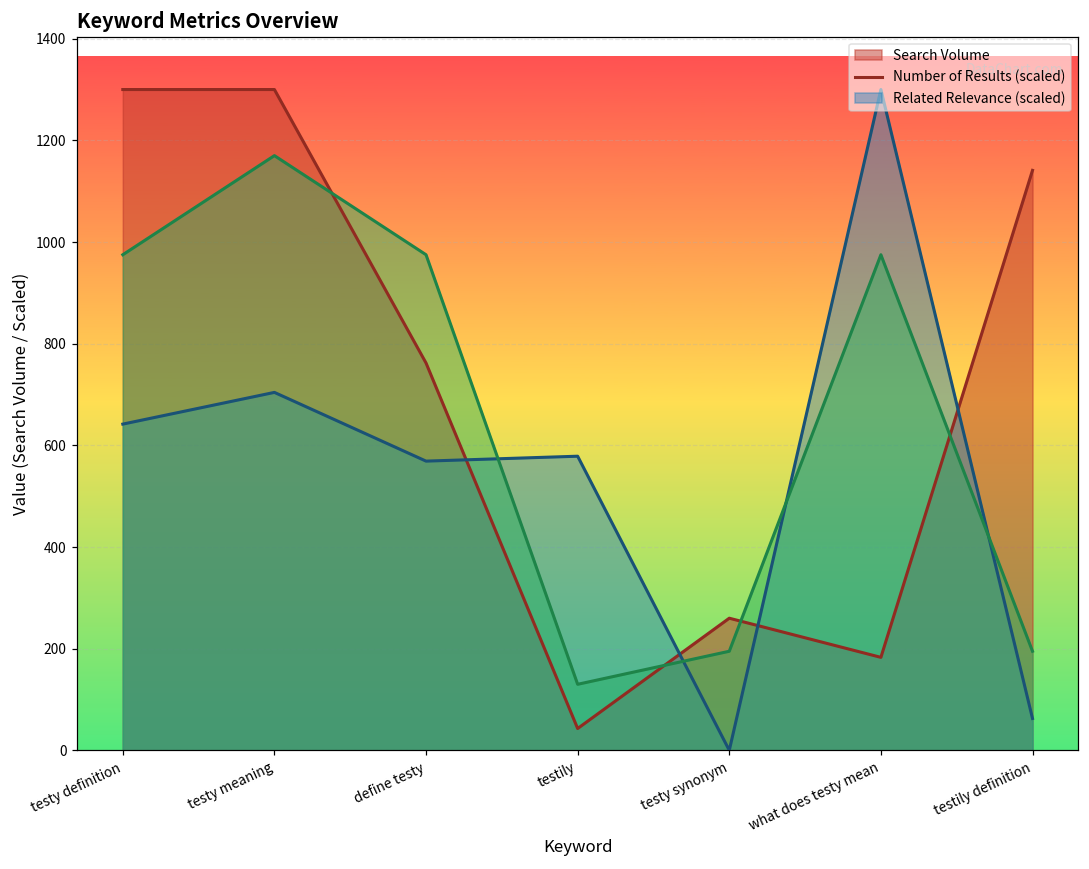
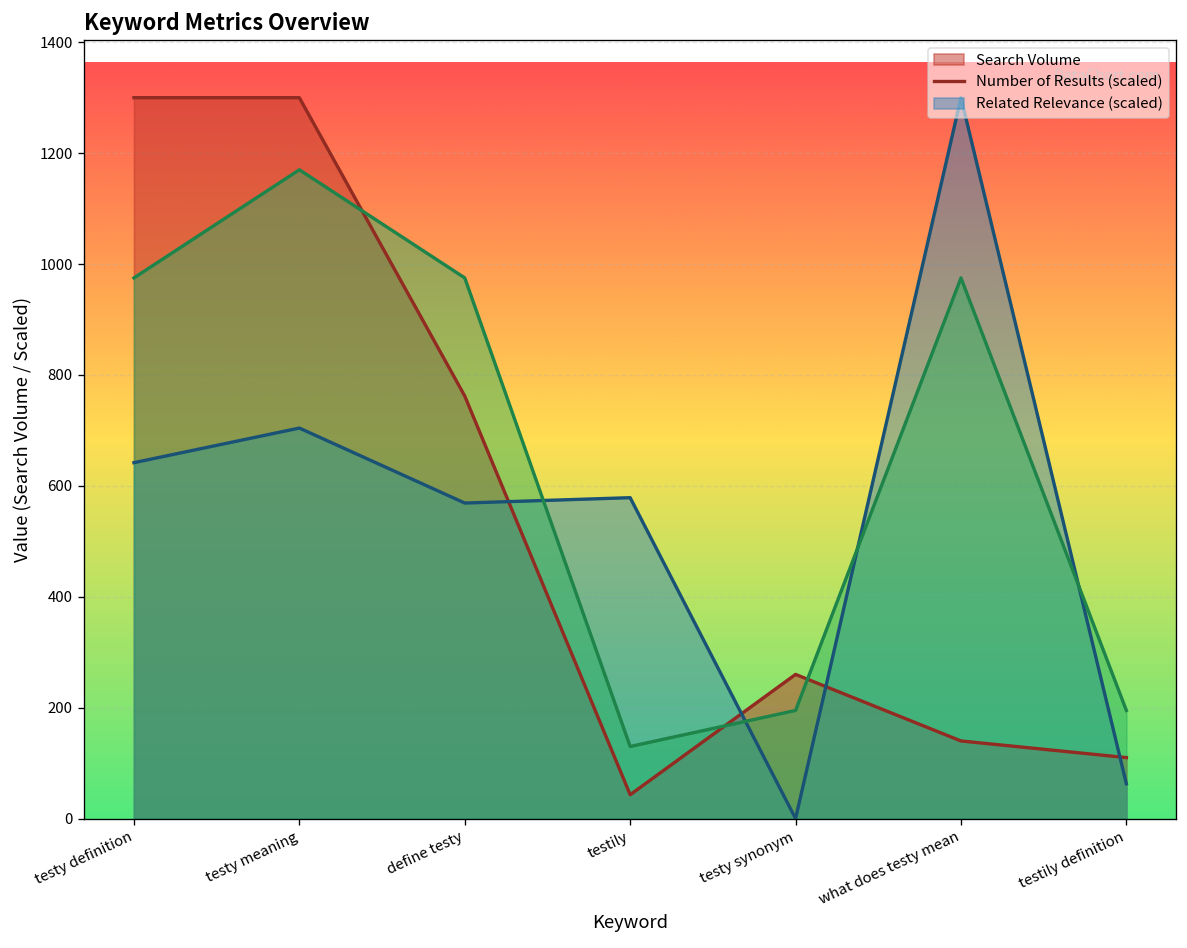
Search Volume, what does testy mean: 180 -> 140
Search Volume, testily definition: 1140 -> 110
